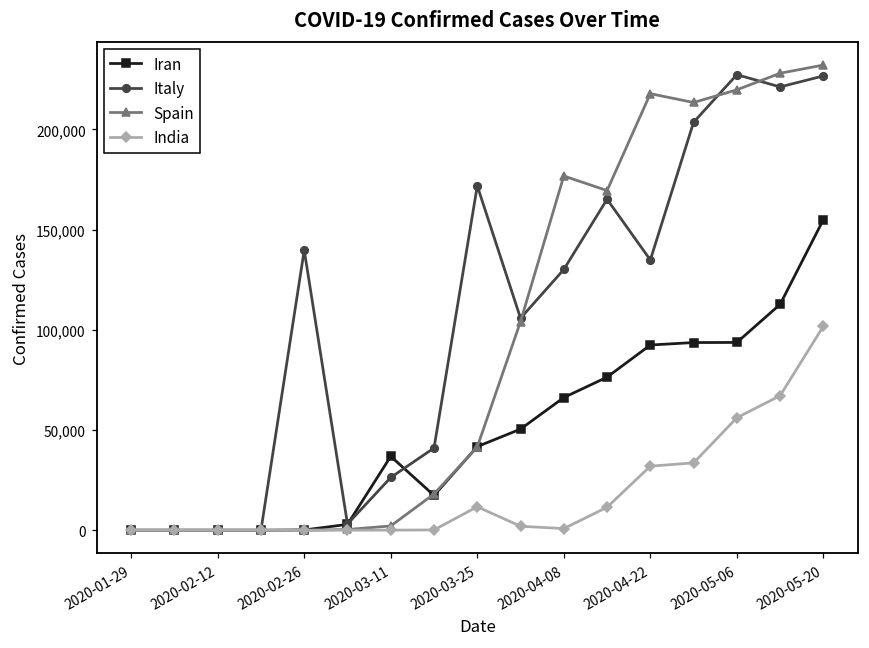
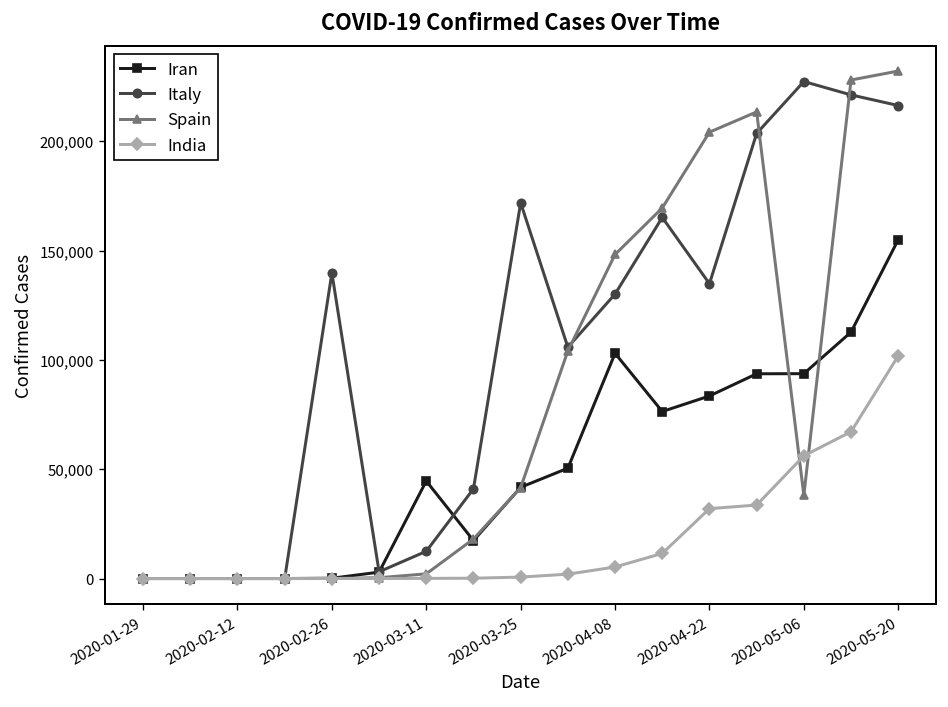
Iran, 2020-03-11: 37,000 -> 45,000
Italy, 2020-03-11: 26,000 -> 12,000
India, 2020-03-25: 12,000 -> 1,000
Iran, 2020-04-08: 66,000 -> 103,000
Spain, 2020-04-08: 177,000 -> 148,000
India, 2020-04-08: 1,000 -> 5,000
Iran, 2020-04-22: 92,000 -> 84,000
Spain, 2020-04-22: 218,000 -> 204,000
Spain, 2020-05-06: 220,000 -> 38,000
Italy, 2020-05-20: 227,000 -> 216,000
